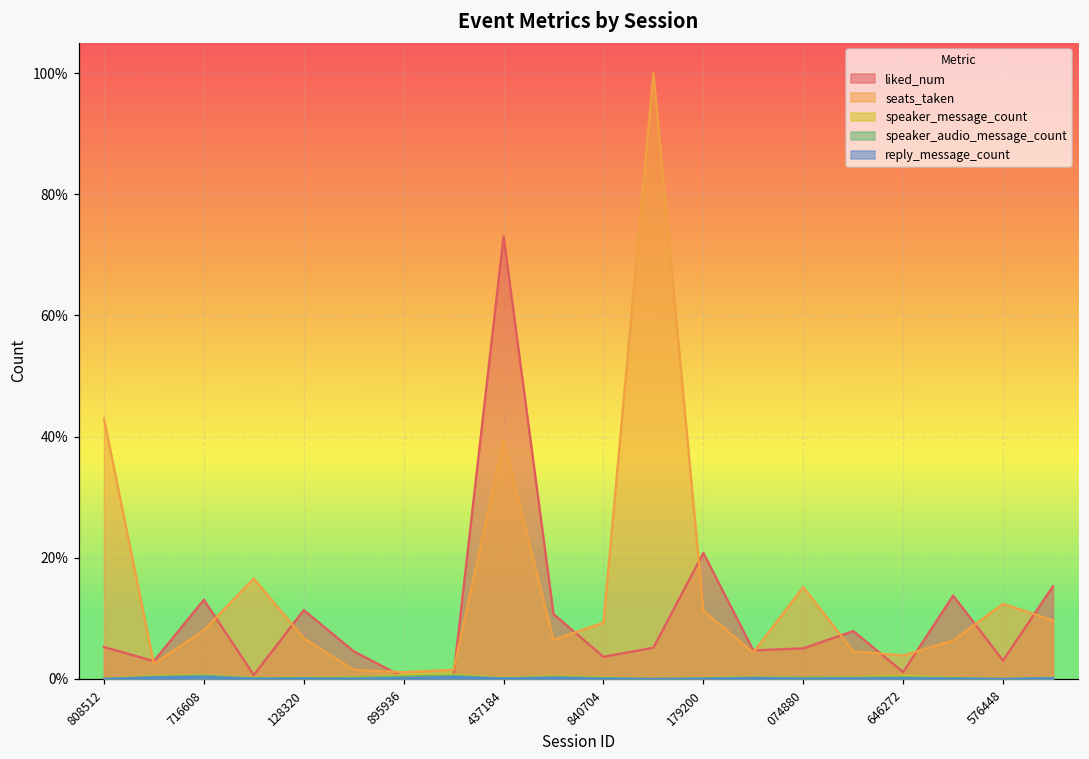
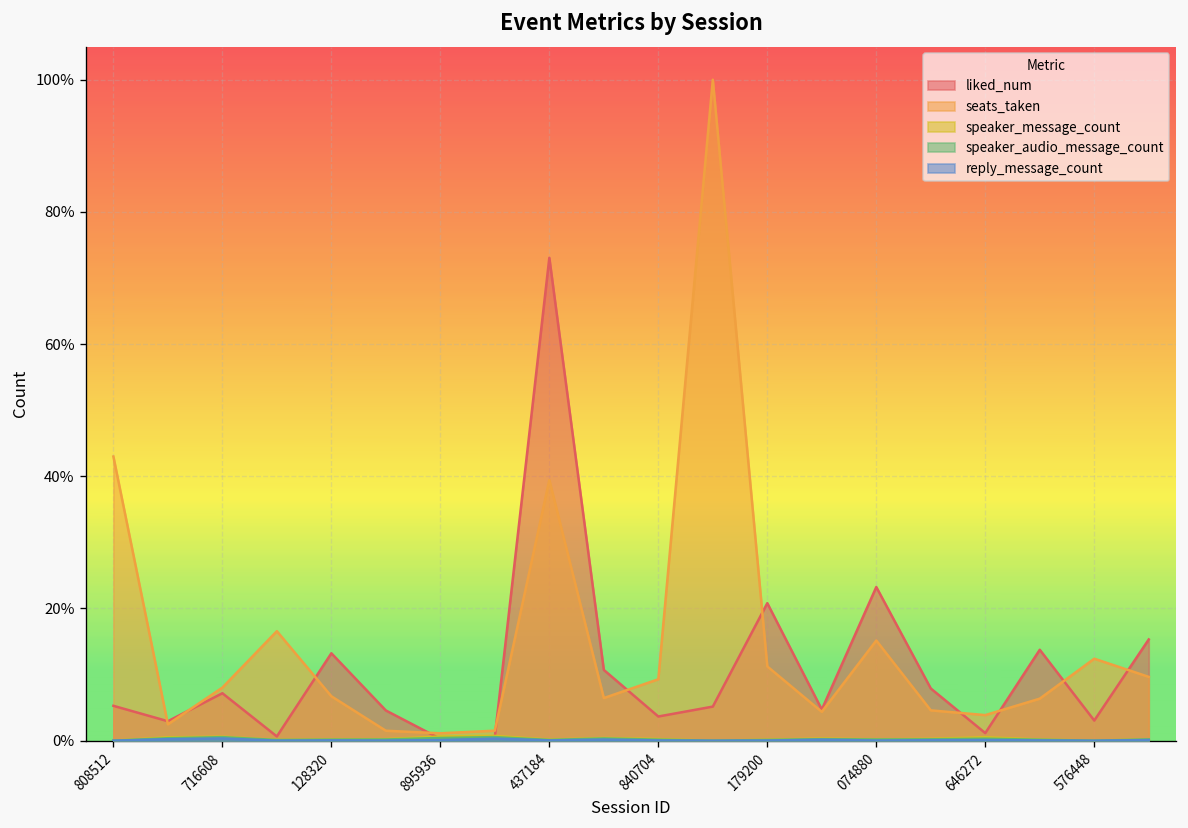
liked_num, 716608: 13% -> 7%
liked_num, 128320: 11% -> 13%
liked_num, 074880: 5% -> 23%
